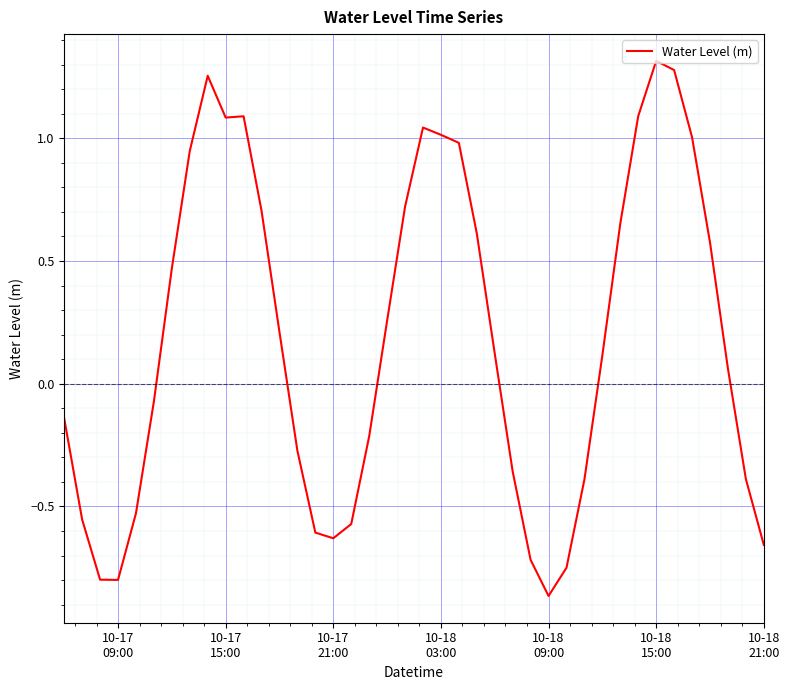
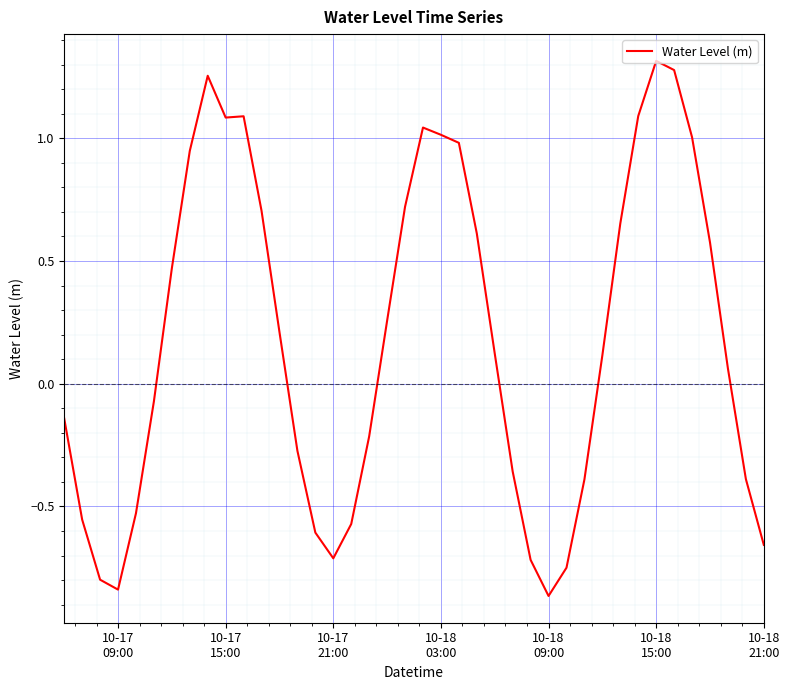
10-17 09:00: -0.80 -> -0.84
10-17 21:00: -0.63 -> -0.71
